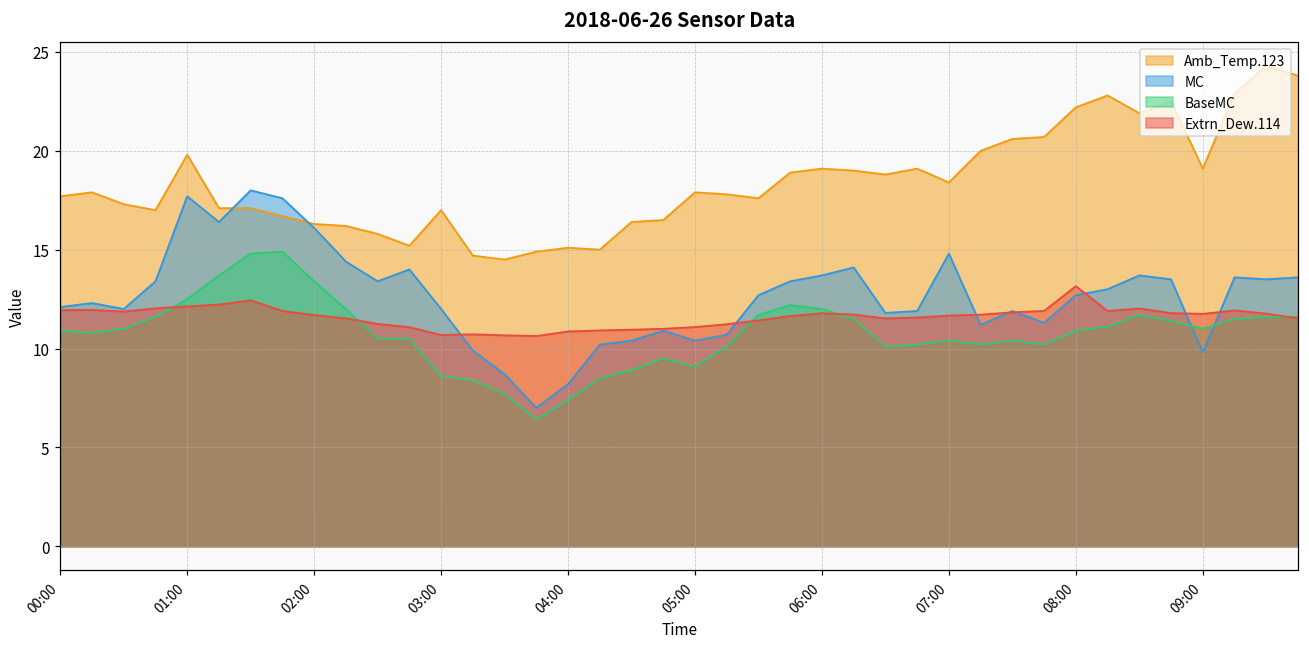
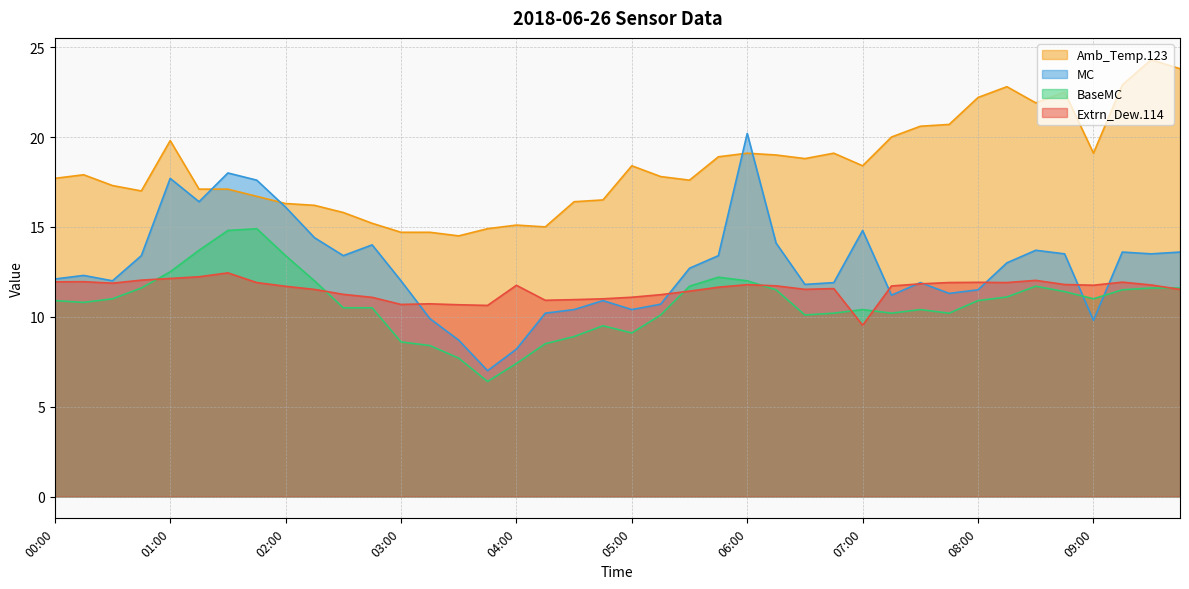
Amb_Temp.123, 03:00: 17.0 -> 14.7
Extrn_Dew.114, 04:00: 10.9 -> 11.8
Amb_Temp.123, 05:00: 17.9 -> 18.4
MC, 06:00: 13.7 -> 20.2
Extrn_Dew.114, 07:00: 11.7 -> 9.5
MC, 08:00: 12.7 -> 11.5
Extrn_Dew.114, 08:00: 13.2 -> 11.9
